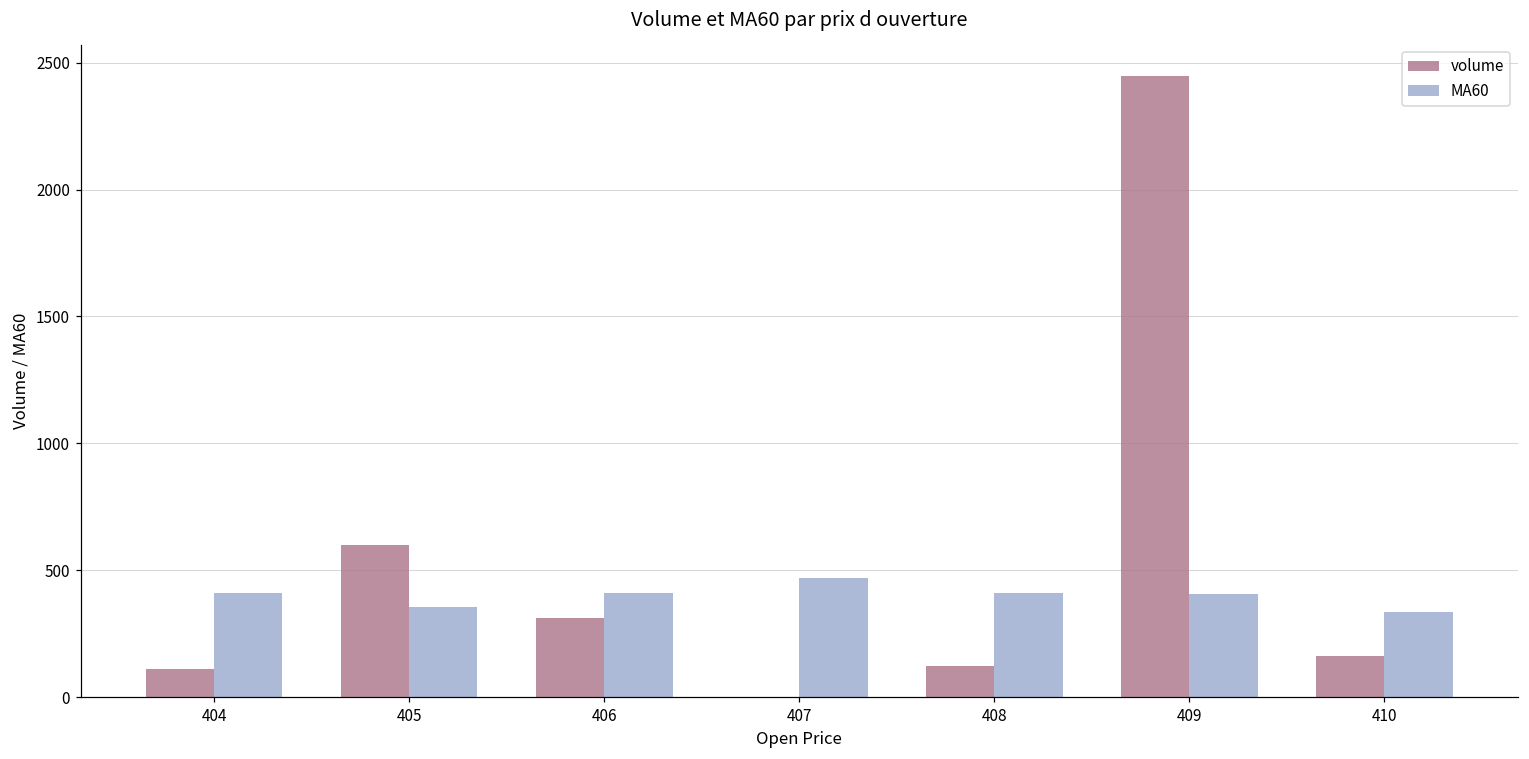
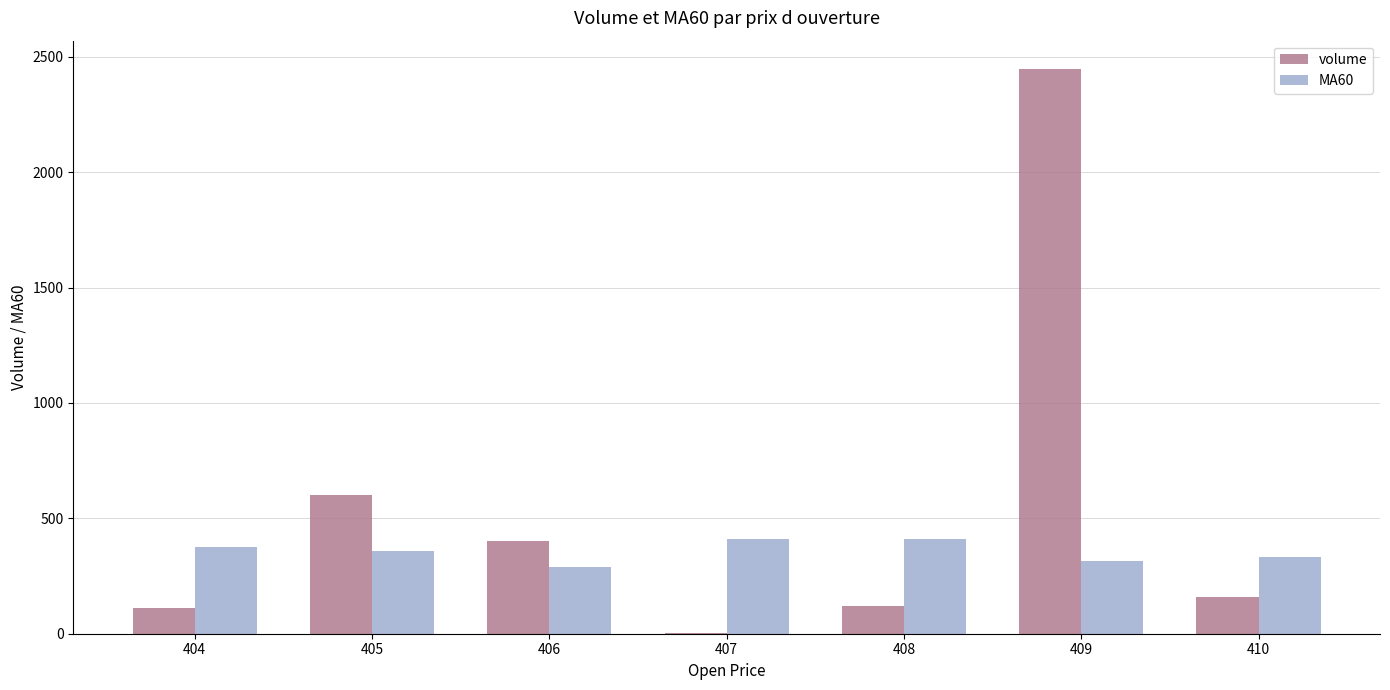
MA60, 404: 410 -> 370
volume, 406: 310 -> 400
MA60, 406: 410 -> 290
MA60, 407: 470 -> 410
MA60, 409: 410 -> 310
